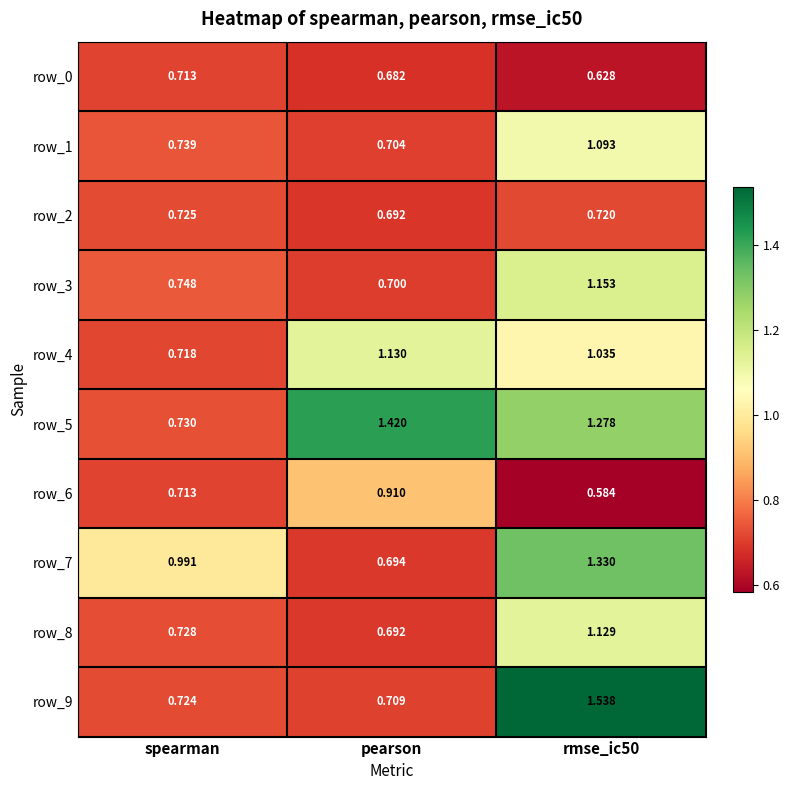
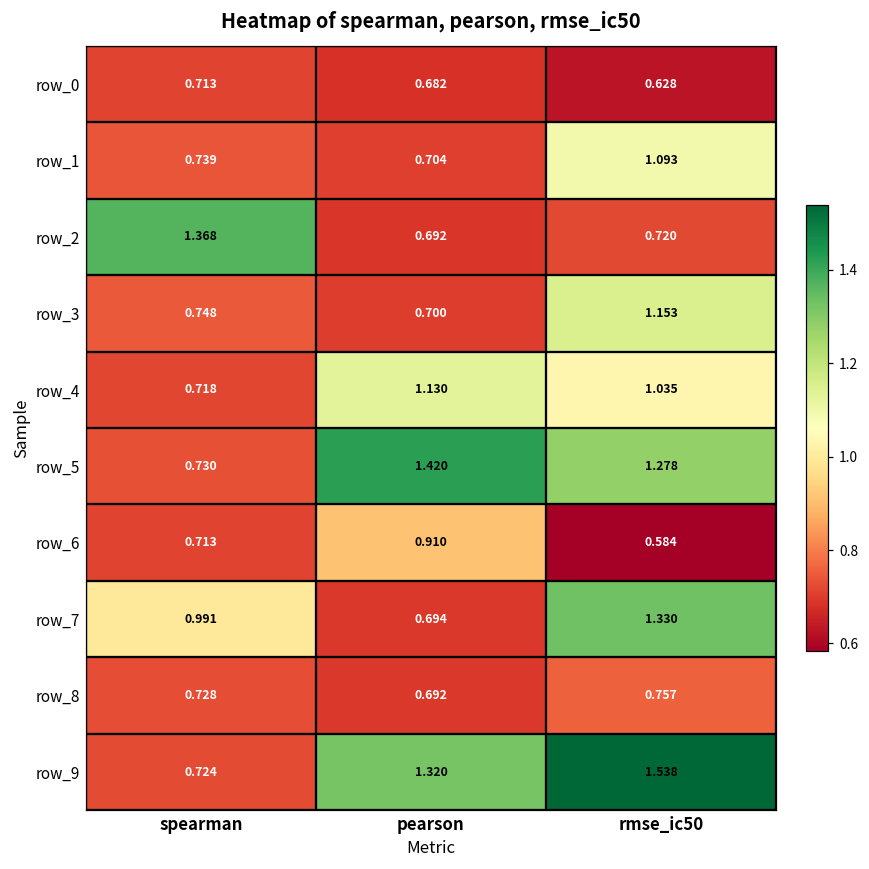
row_2, spearman: 0.725 -> 1.368
row_8, rmse_ic50: 1.129 -> 0.757
row_9, pearson: 0.709 -> 1.320
